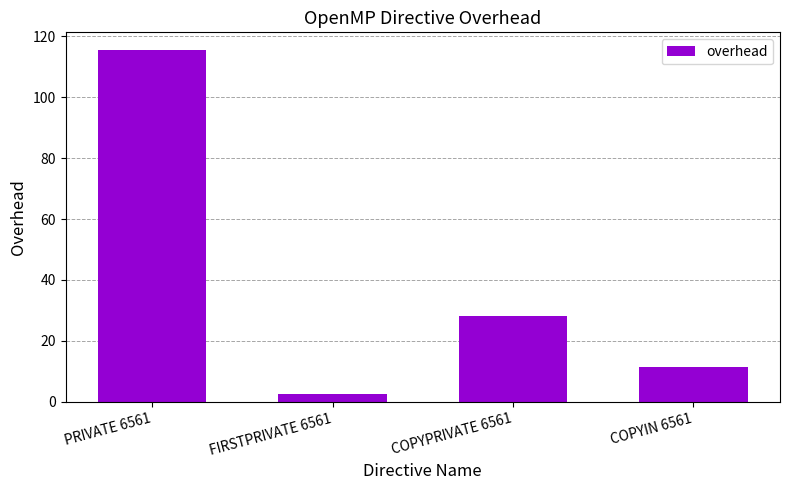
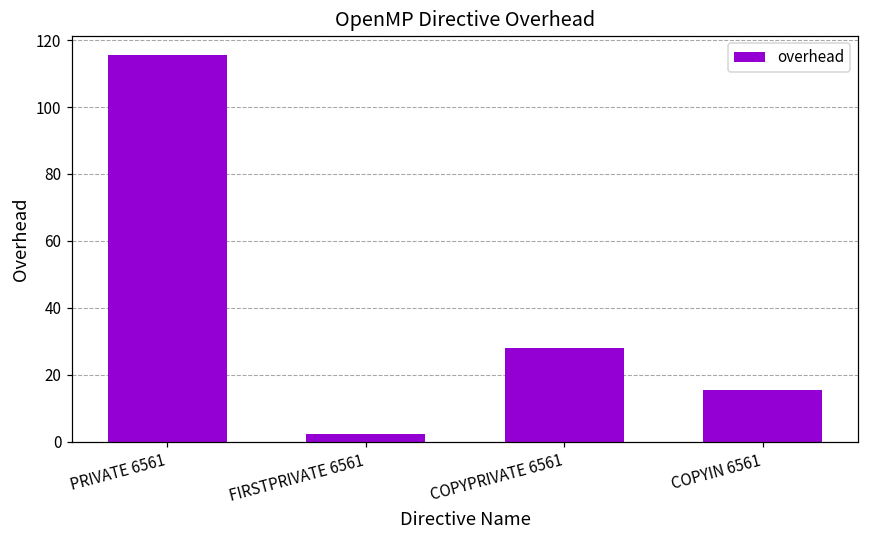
COPYIN 6561: 11 -> 15
